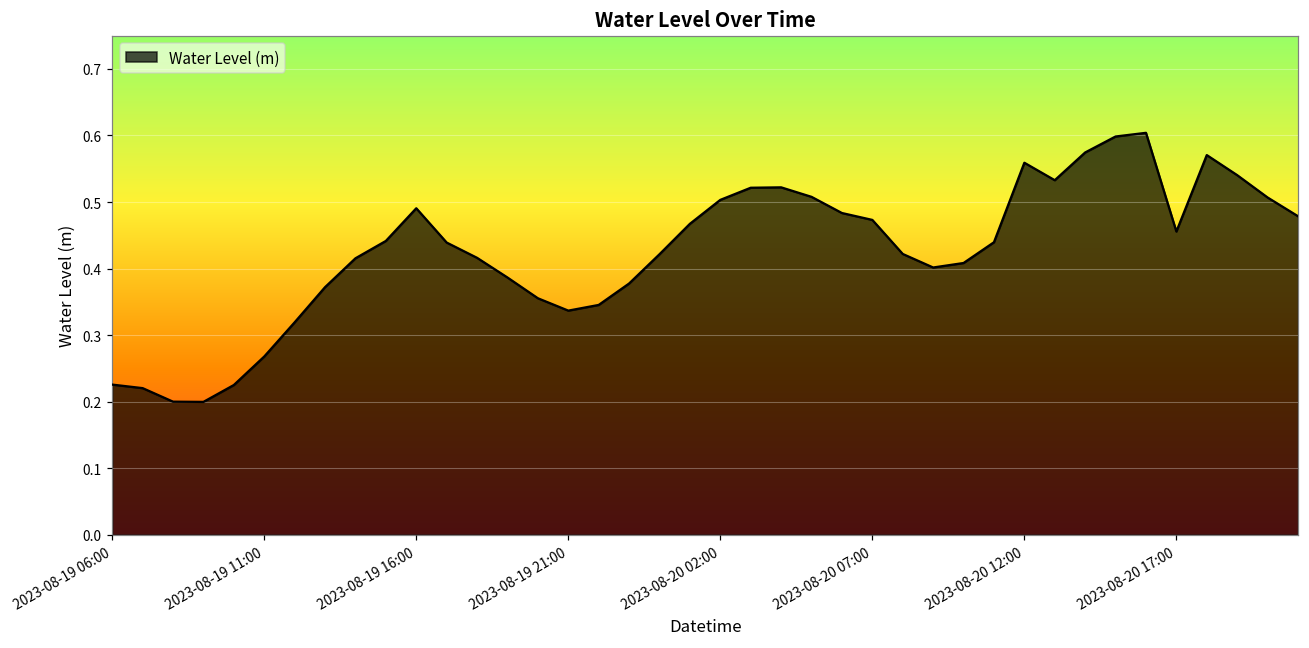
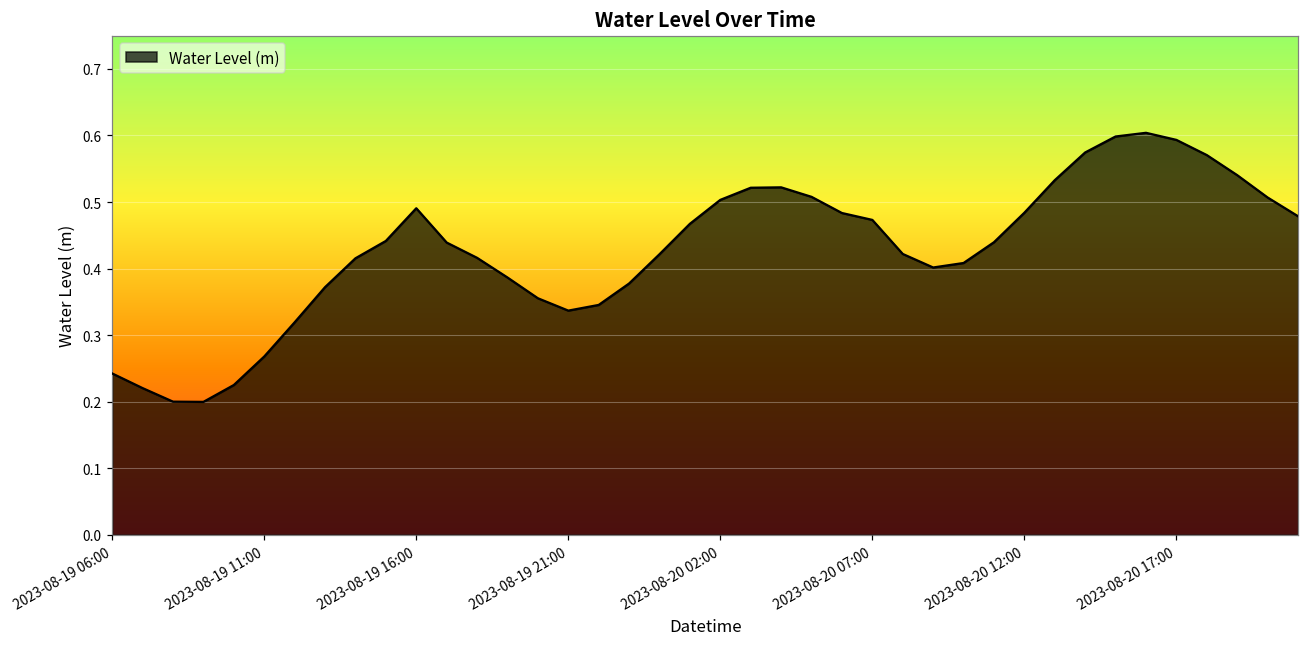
2023-08-19 06:00: 0.23 -> 0.24
2023-08-20 12:00: 0.56 -> 0.48
2023-08-20 17:00: 0.46 -> 0.59
